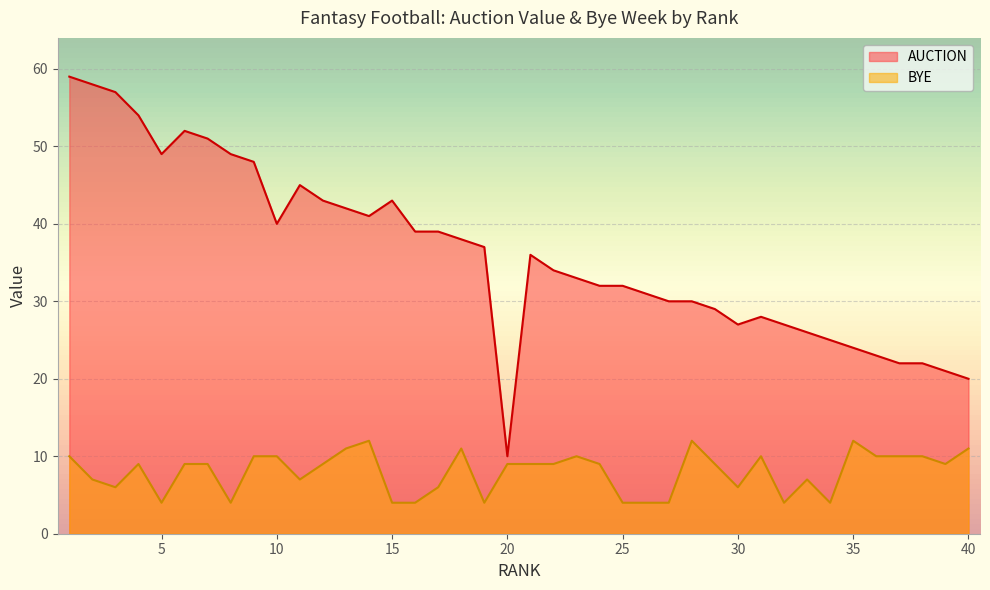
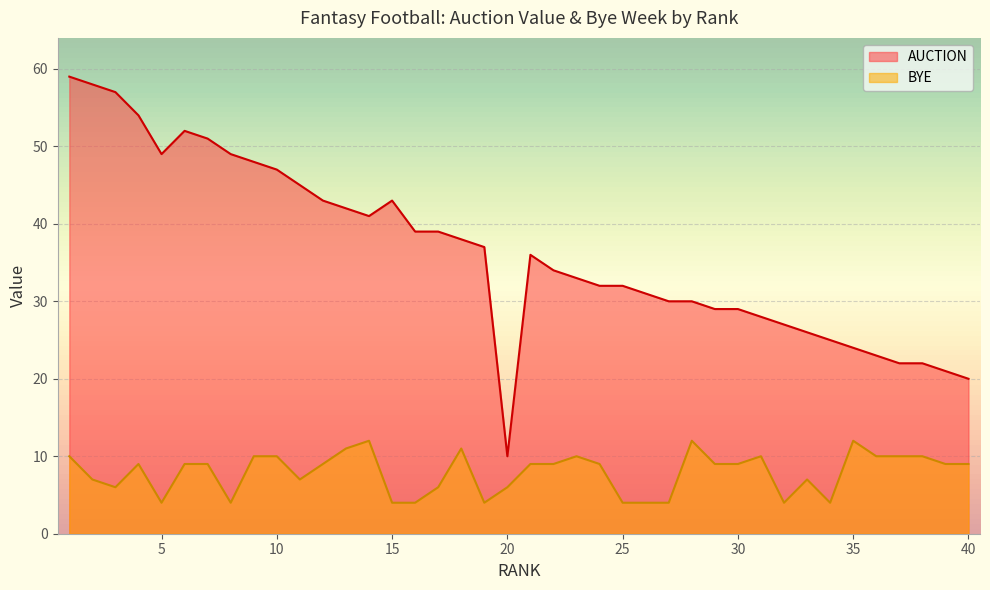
AUCTION, 10: 40 -> 47
BYE, 20: 9 -> 6
AUCTION, 30: 27 -> 29
BYE, 30: 6 -> 9
BYE, 40: 11 -> 9
